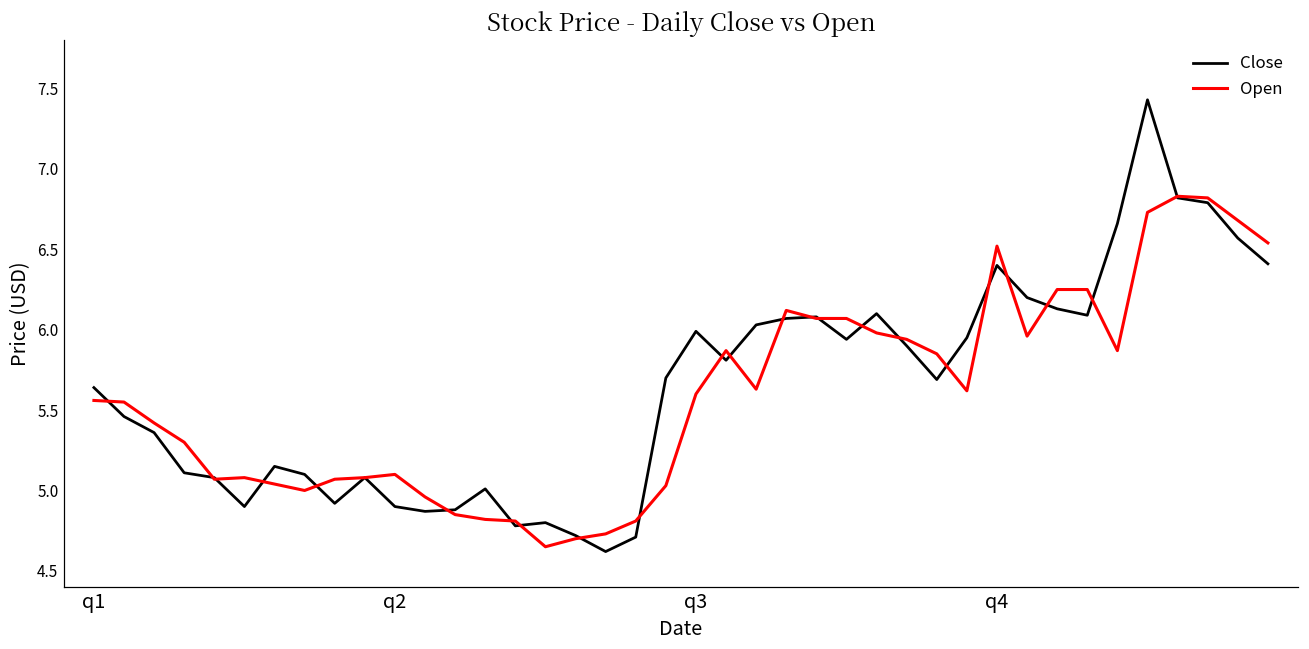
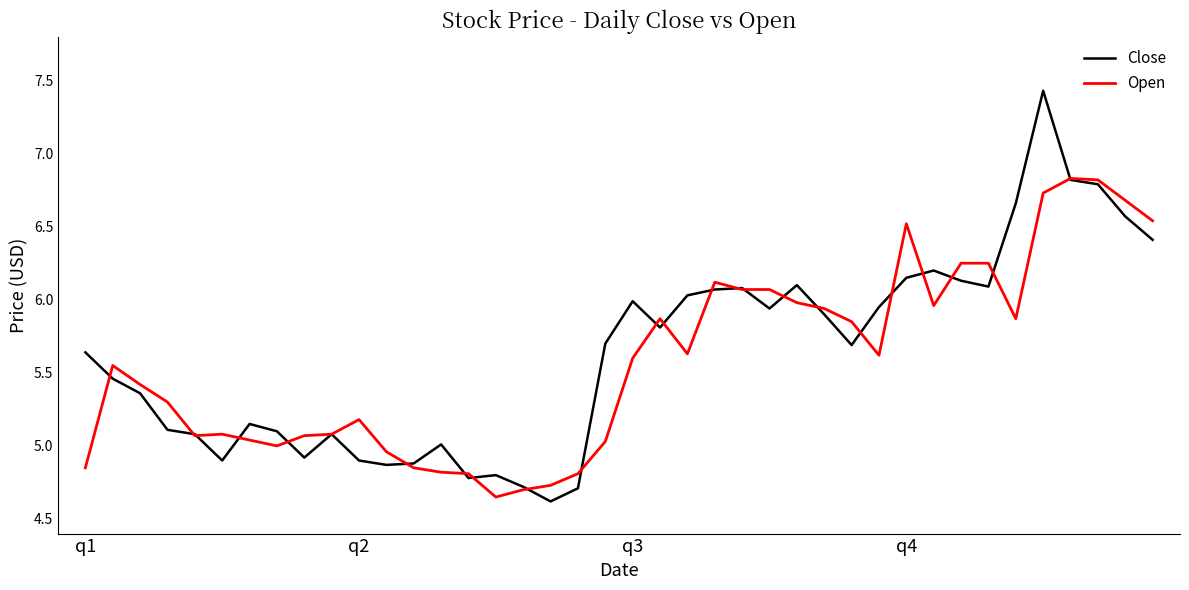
Open, q1: 5.56 -> 4.85
Open, q2: 5.10 -> 5.18
Close, q4: 6.40 -> 6.15
